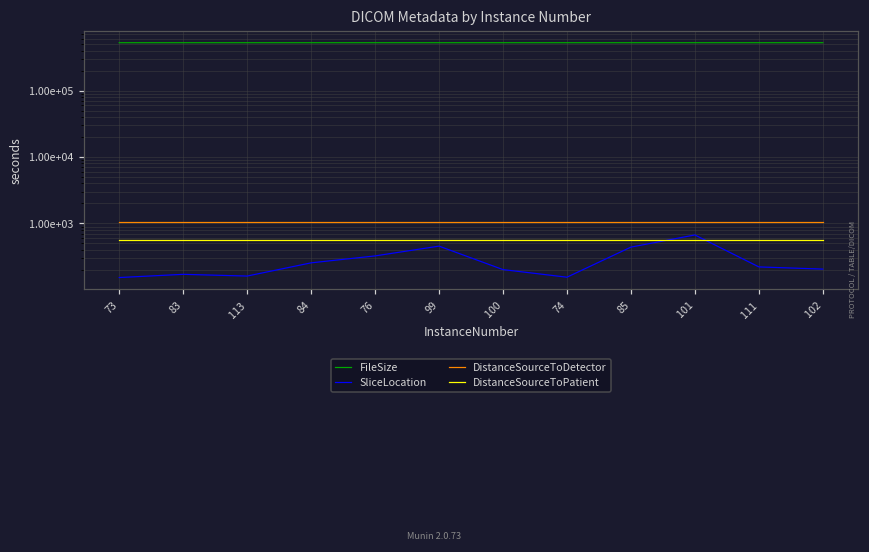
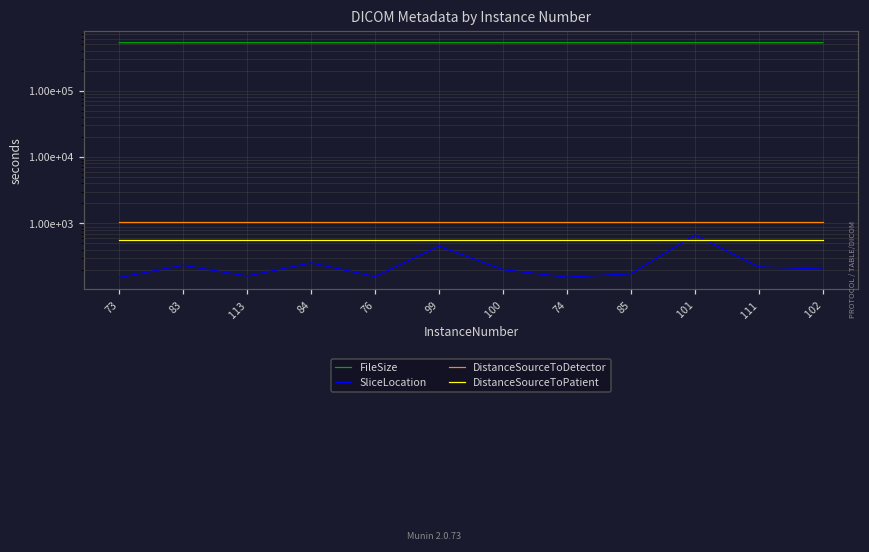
SliceLocation, 83: 170 -> 240
SliceLocation, 76: 300 -> 160
SliceLocation, 85: 400 -> 180
